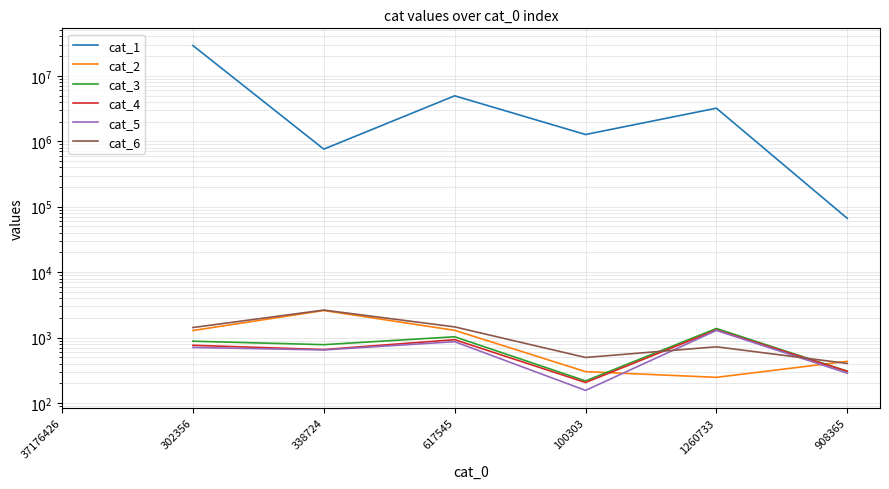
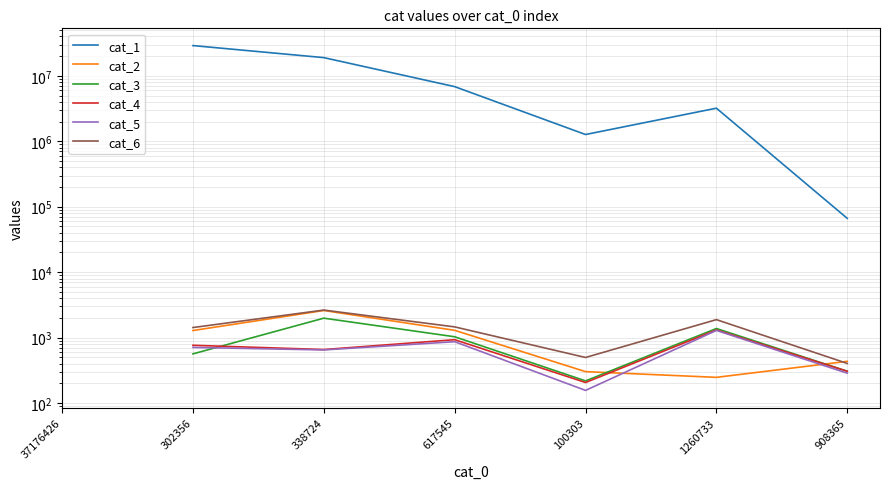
cat_3, 302356: 900 -> 600
cat_1, 338724: 800000 -> 19000000
cat_3, 338724: 800 -> 2000
cat_1, 617545: 5000000 -> 7000000
cat_6, 1260733: 700 -> 1900
